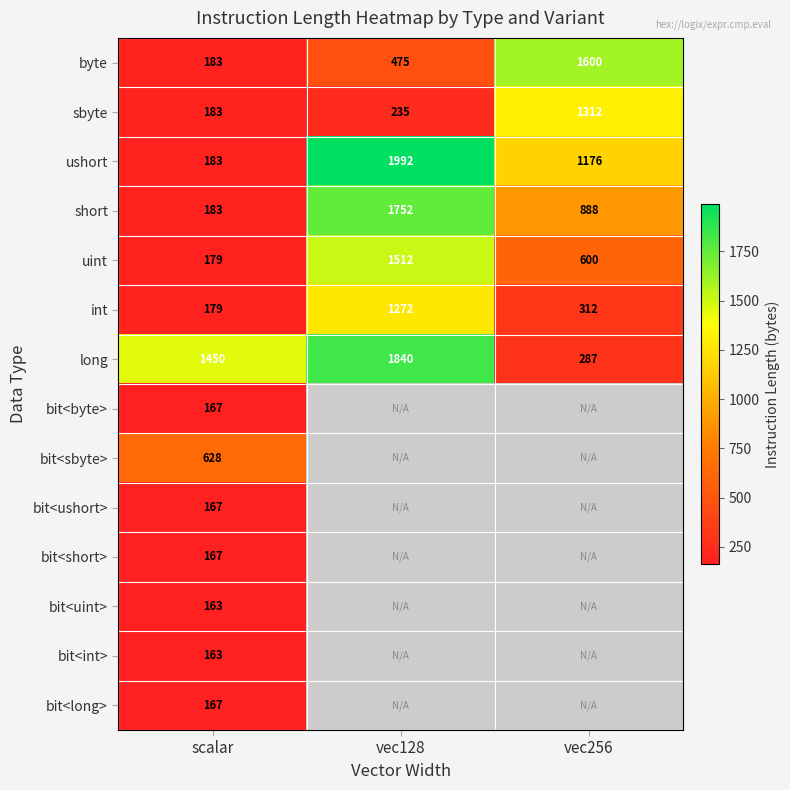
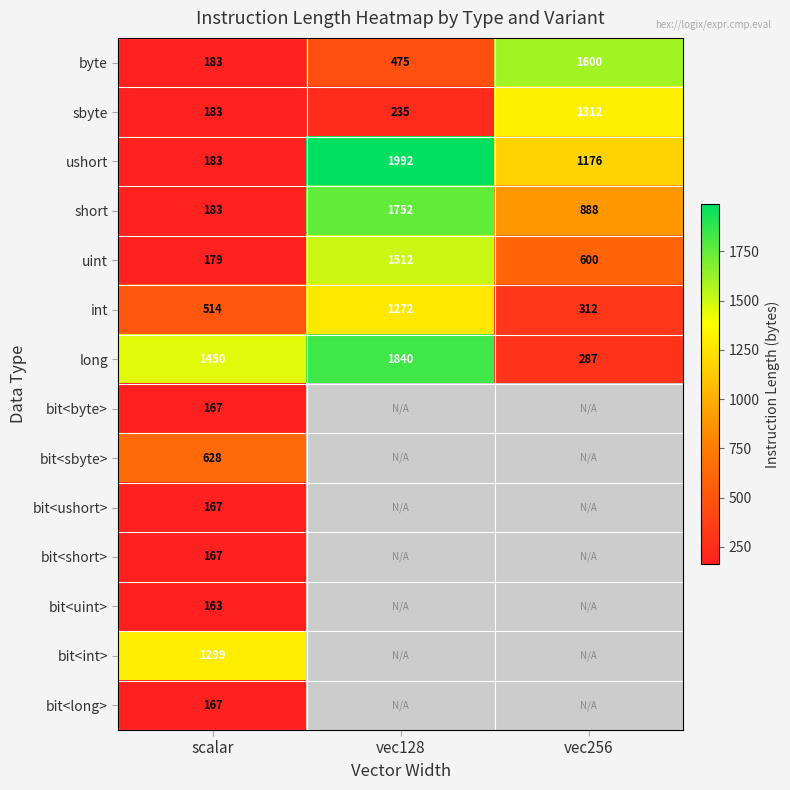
int, scalar: 179 -> 514
bit<int>, scalar: 163 -> 1299
